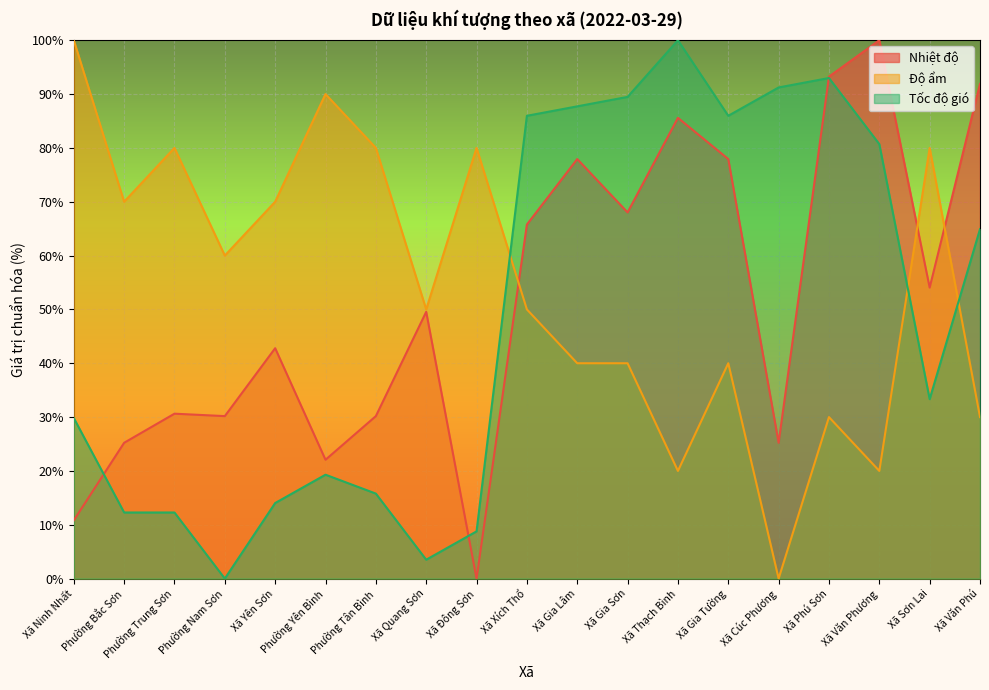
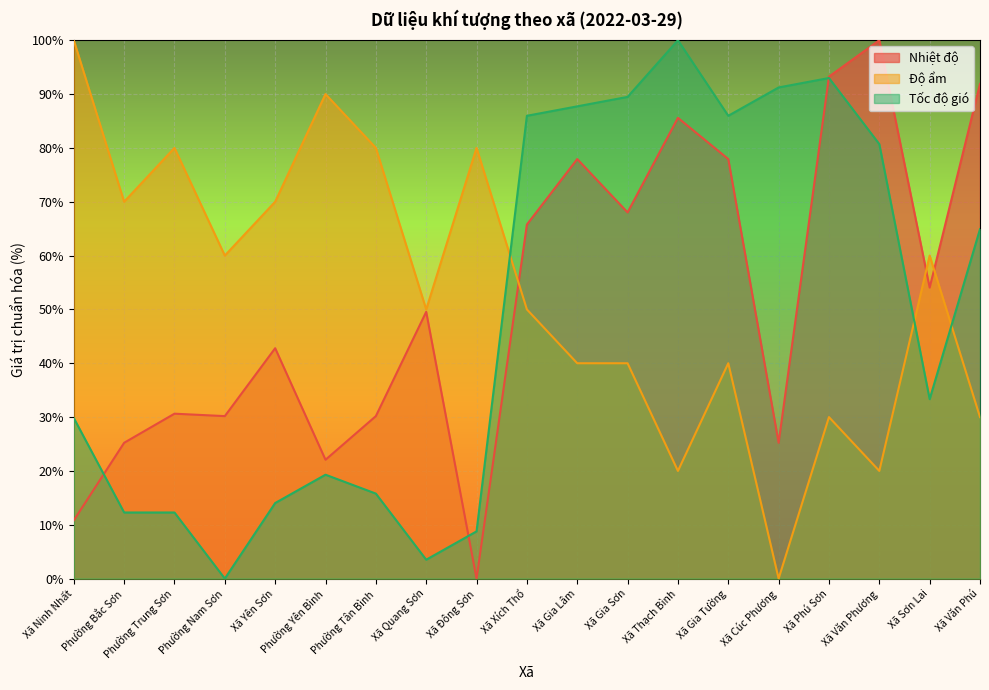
Độ ẩm, Xã Sơn Lai: 80% -> 60%
